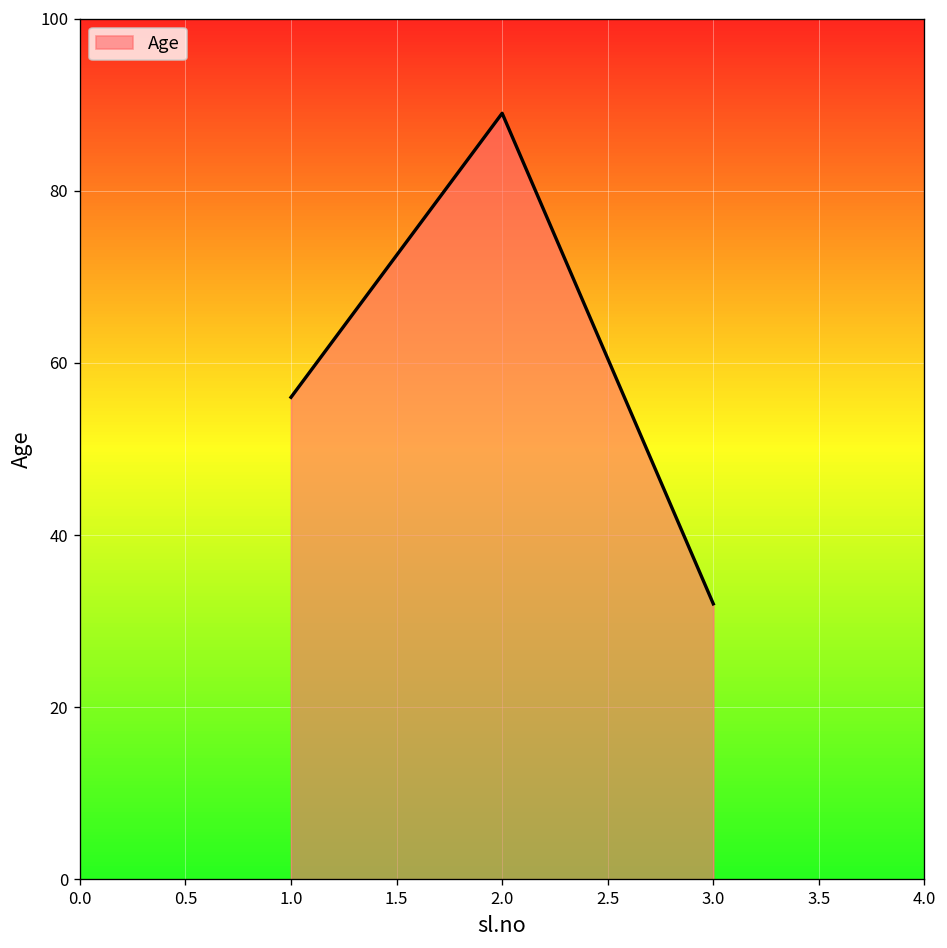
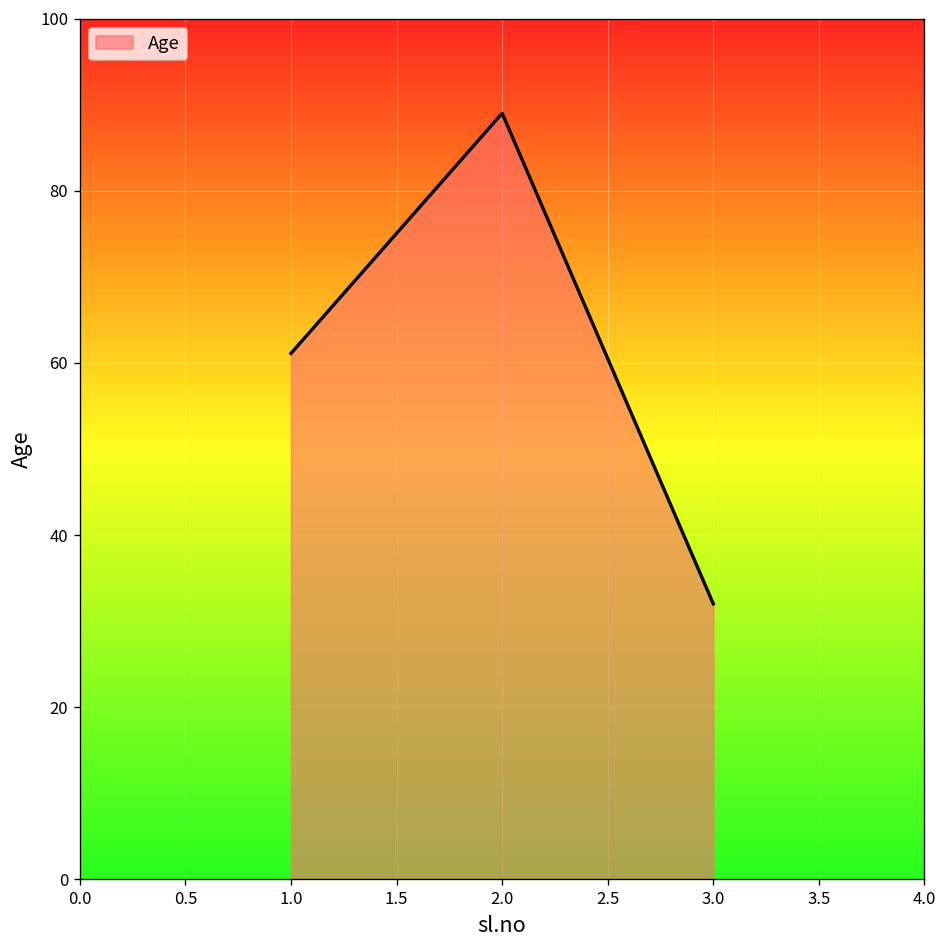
1.0: 56 -> 61
